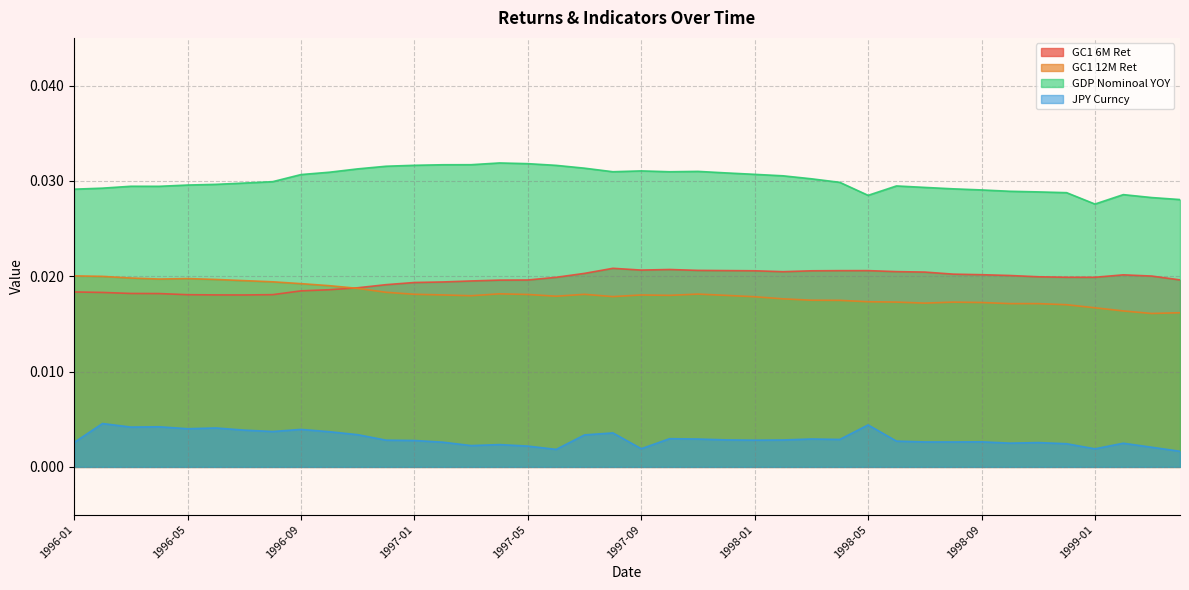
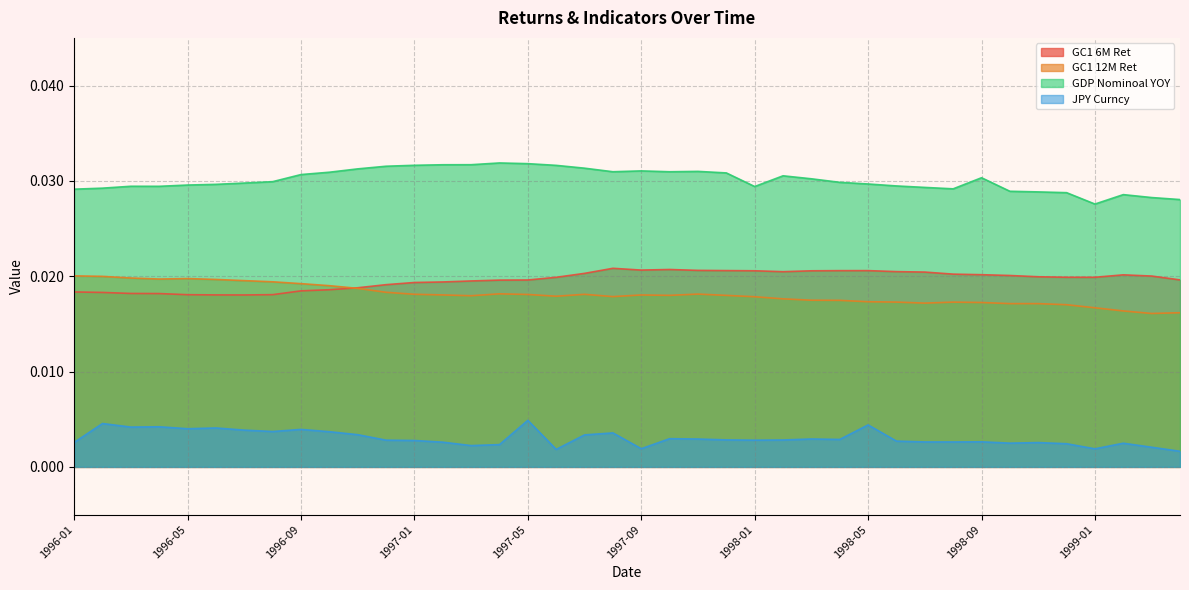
JPY Curncy, 1997-05: 0.002 -> 0.005
GDP Nominoal YOY, 1998-01: 0.031 -> 0.029
GDP Nominoal YOY, 1998-05: 0.028 -> 0.030
GDP Nominoal YOY, 1998-09: 0.029 -> 0.030
